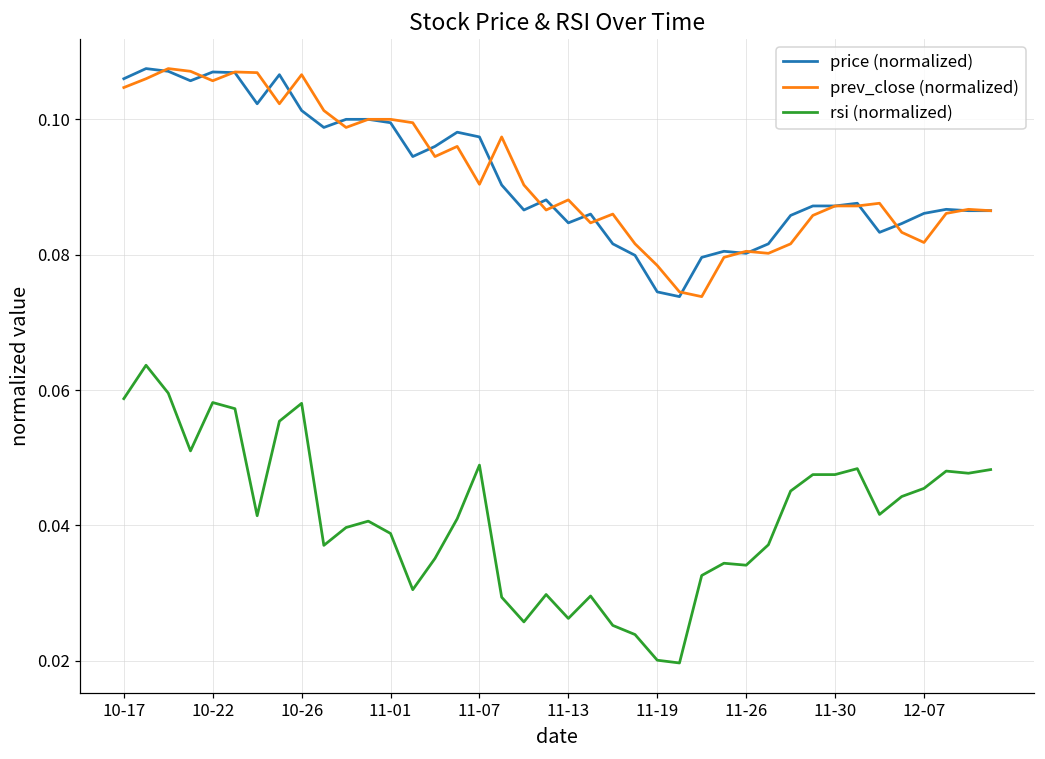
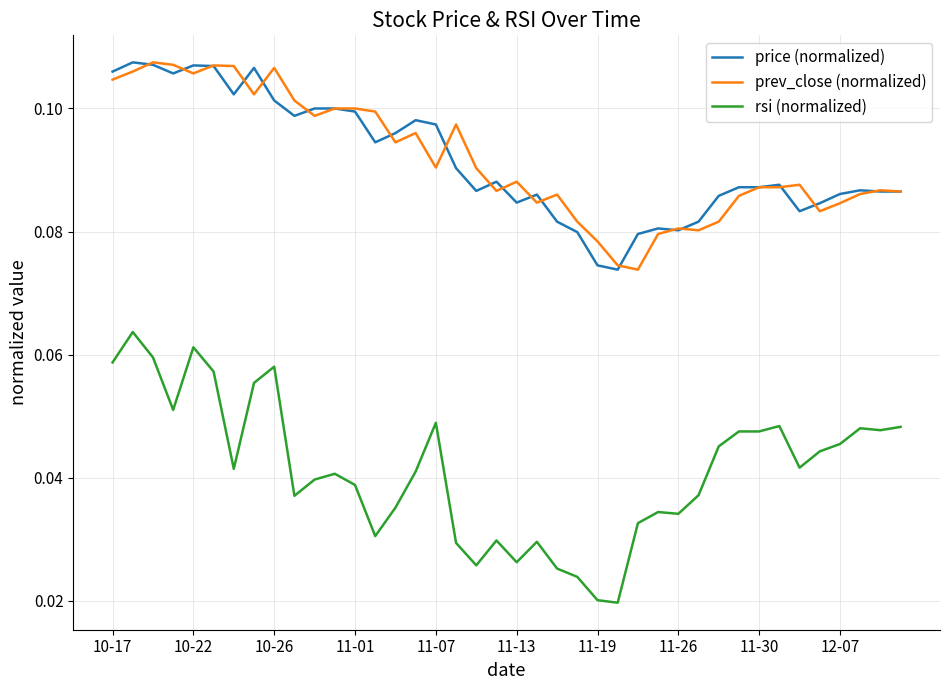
rsi (normalized), 10-22: 0.058 -> 0.061
prev_close (normalized), 12-07: 0.082 -> 0.085
